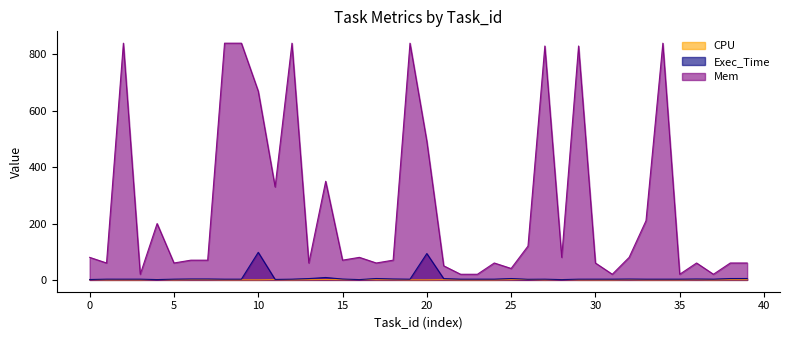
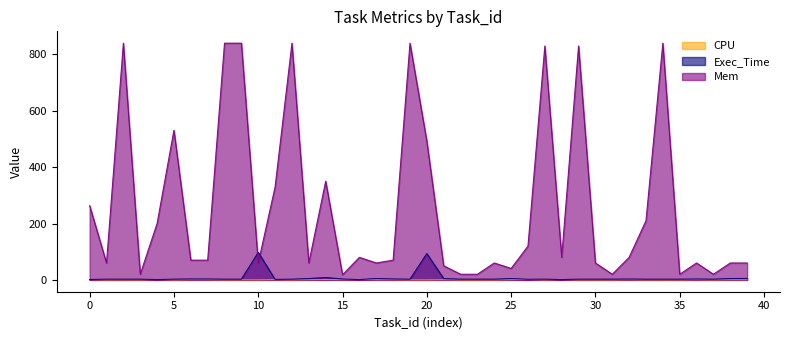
Mem, 0: 80 -> 260
Mem, 5: 60 -> 530
Mem, 10: 670 -> 60
Mem, 15: 70 -> 20
